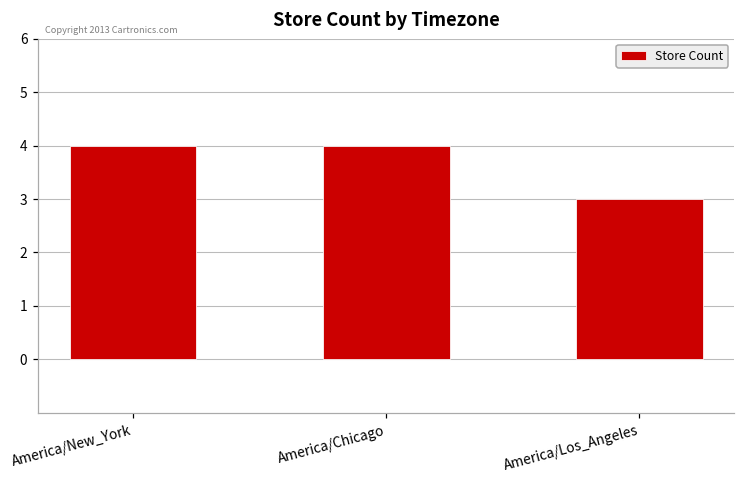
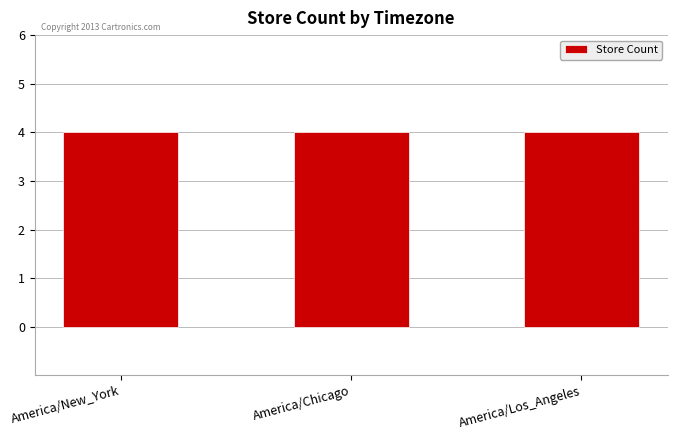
America/Los_Angeles: 3 -> 4
